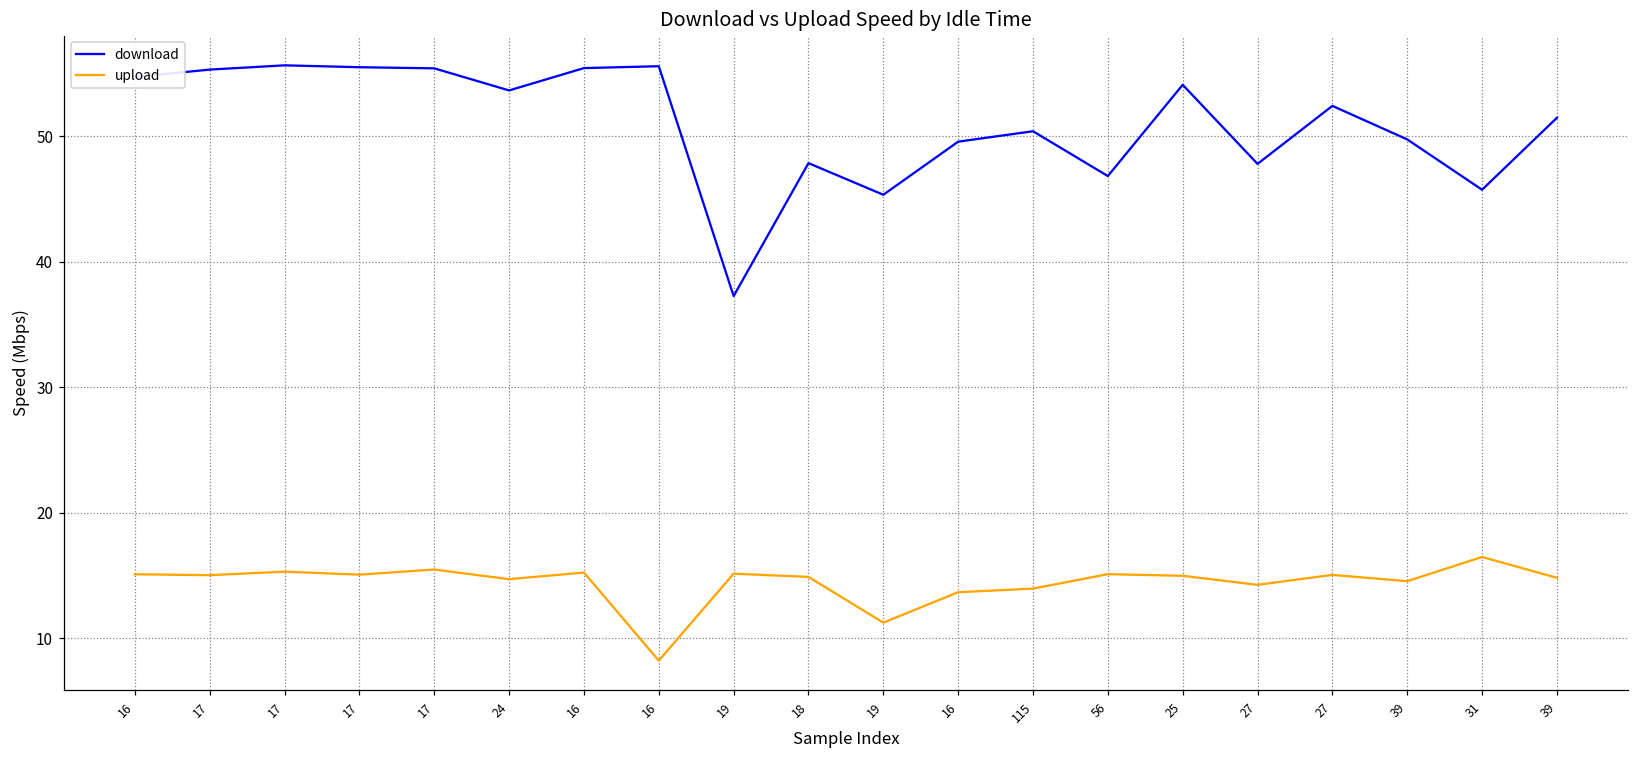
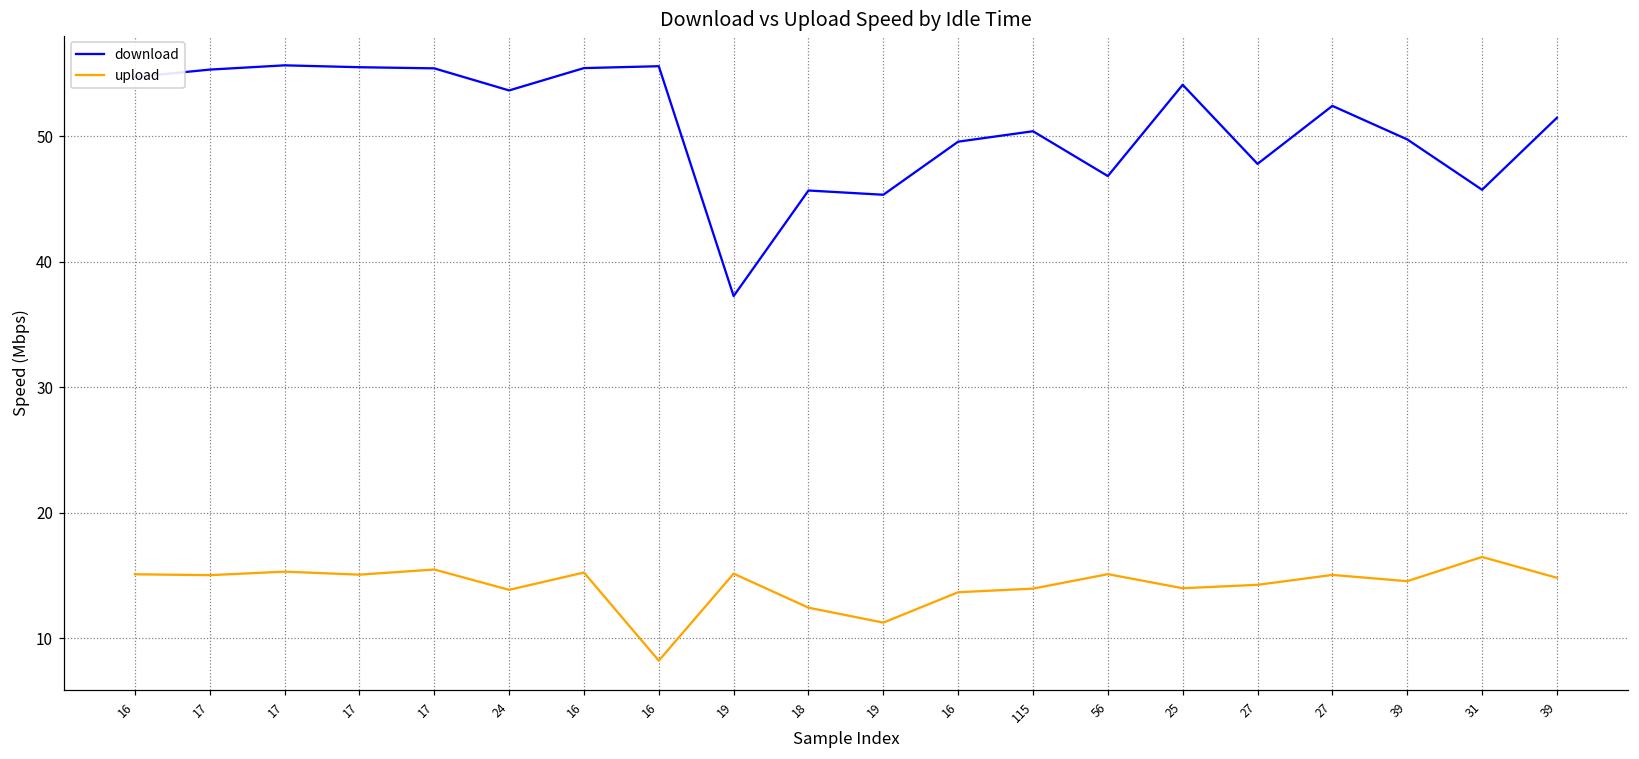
upload, 24: 14.7 -> 13.9
download, 18: 47.9 -> 45.7
upload, 18: 14.9 -> 12.4
upload, 25: 15.0 -> 14.0
